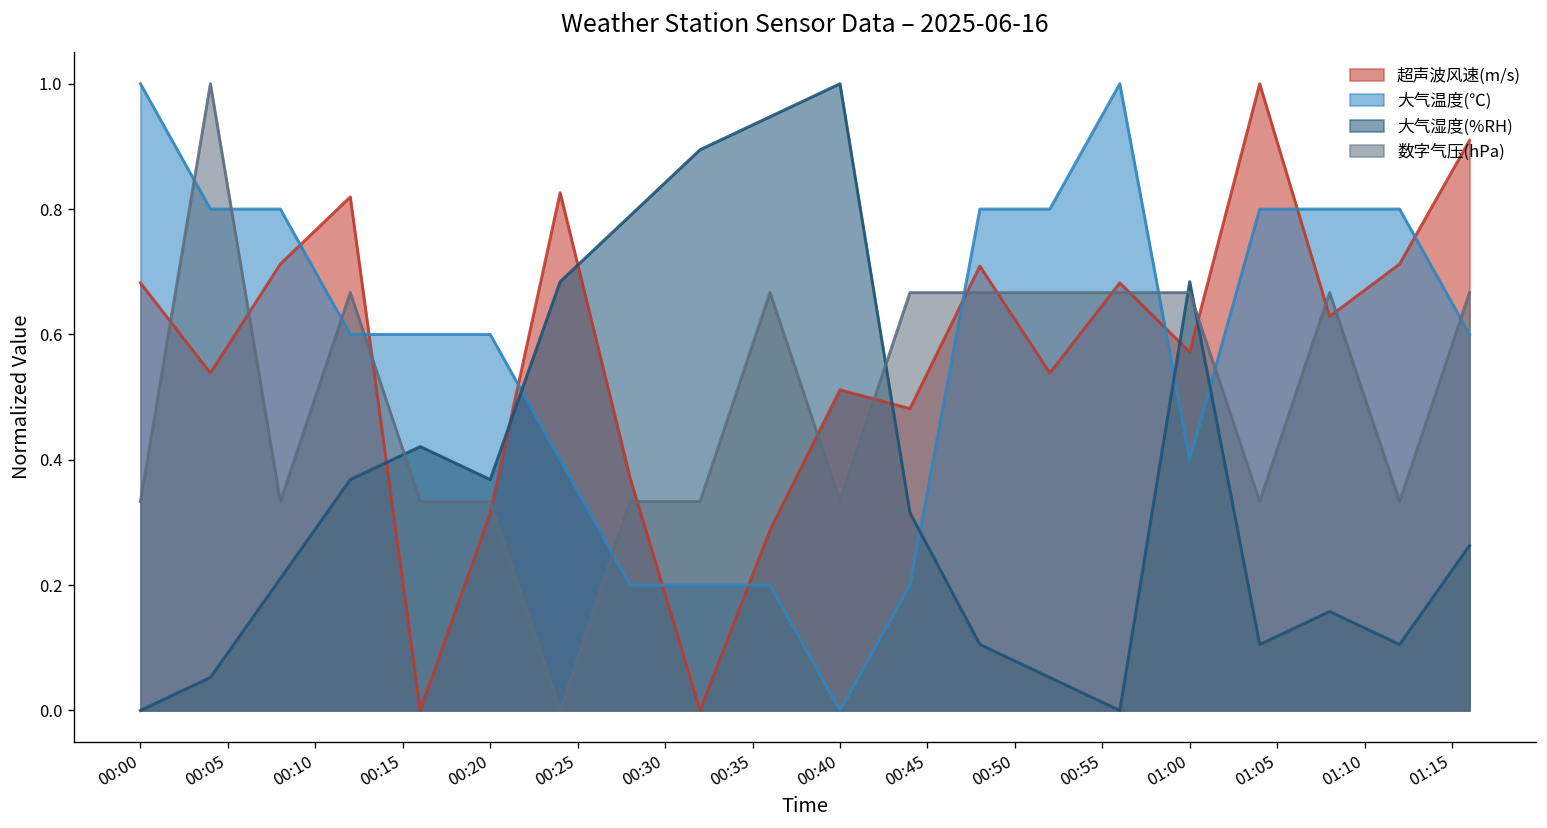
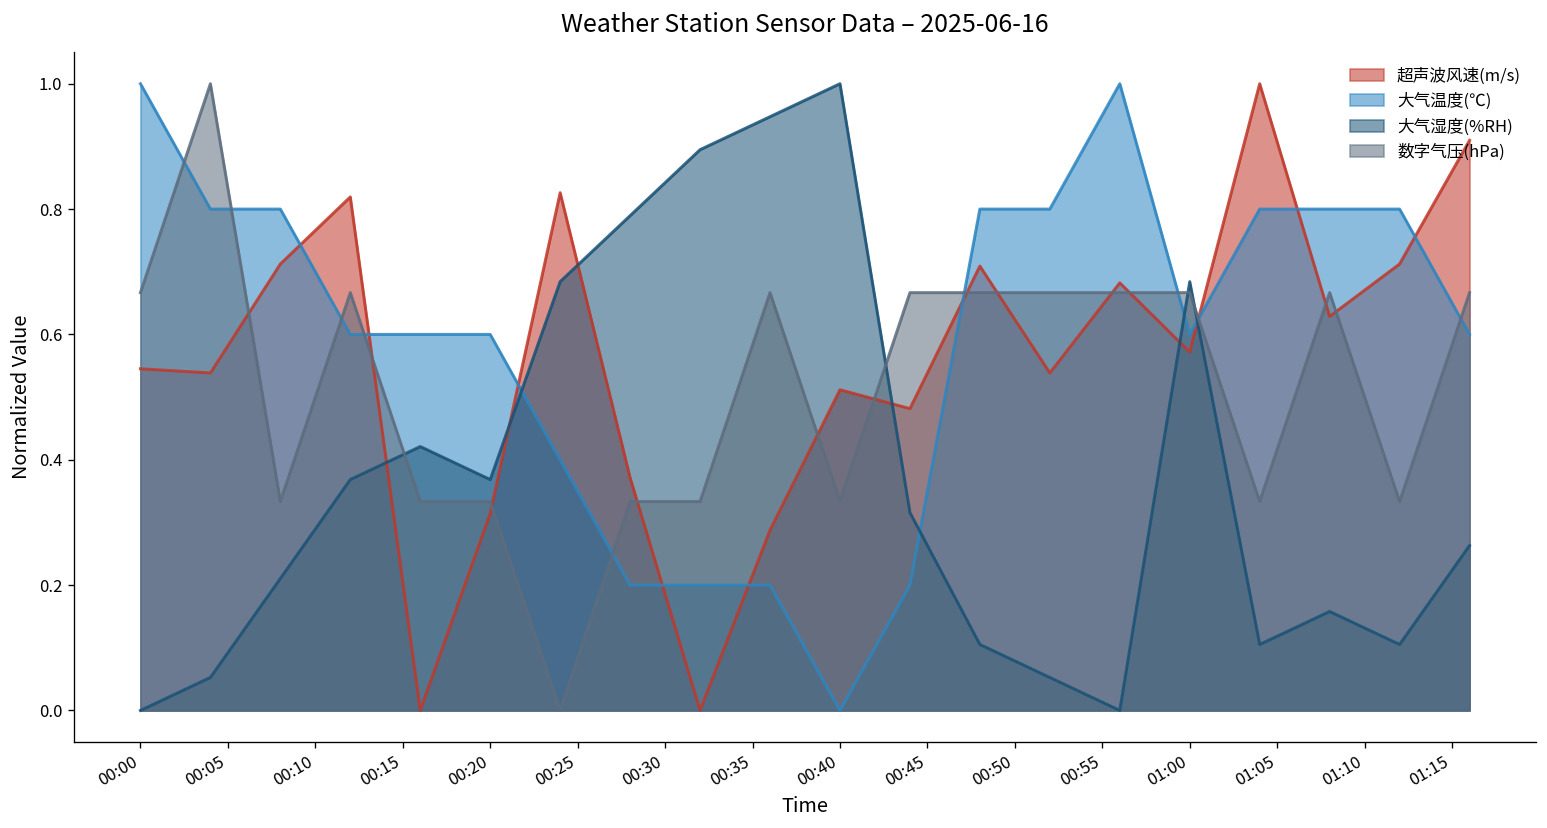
超声波风速(m/s), 00:00: 0.68 -> 0.55
数字气压(hPa), 00:00: 0.33 -> 0.67
大气温度(℃), 01:00: 0.40 -> 0.60
